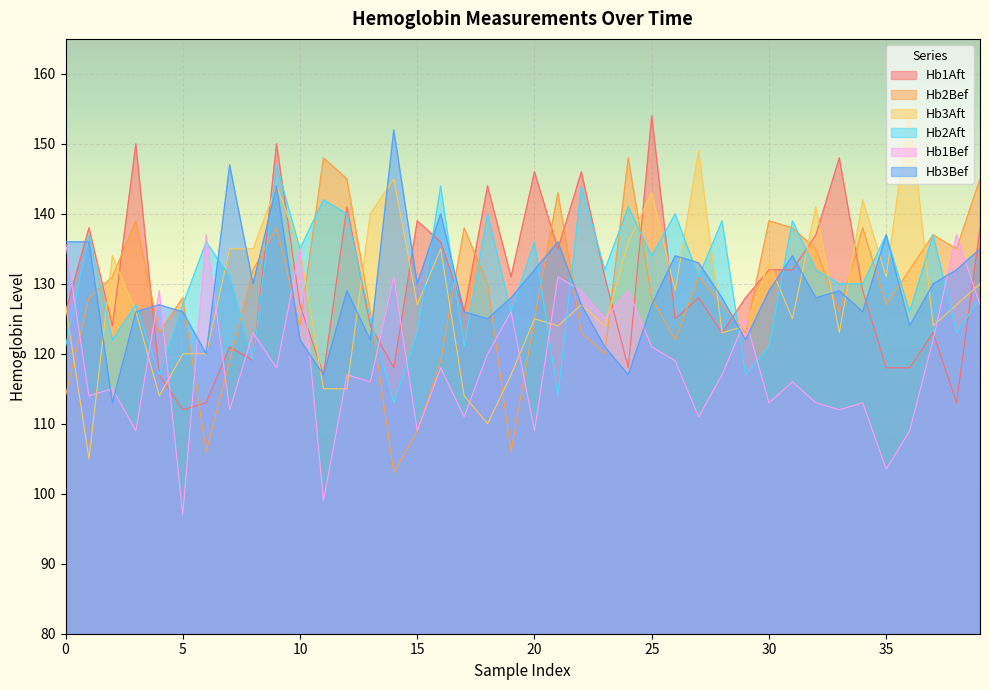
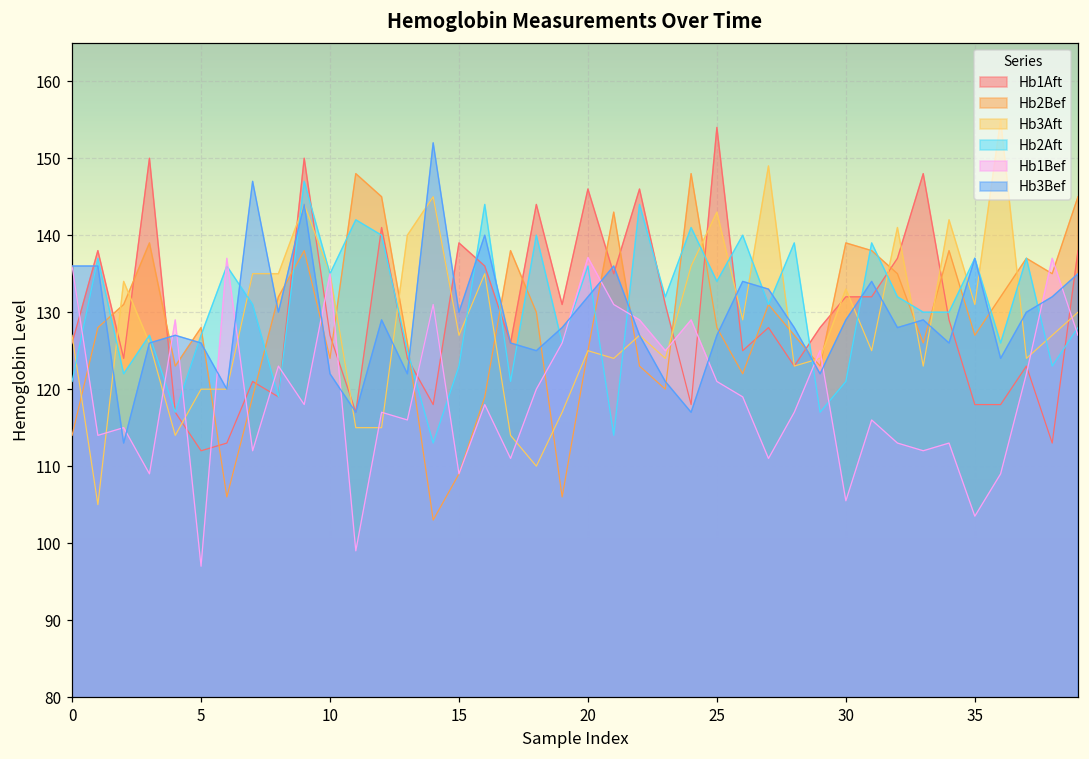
Hb1Bef, 20: 109 -> 137
Hb1Bef, 30: 113 -> 106
